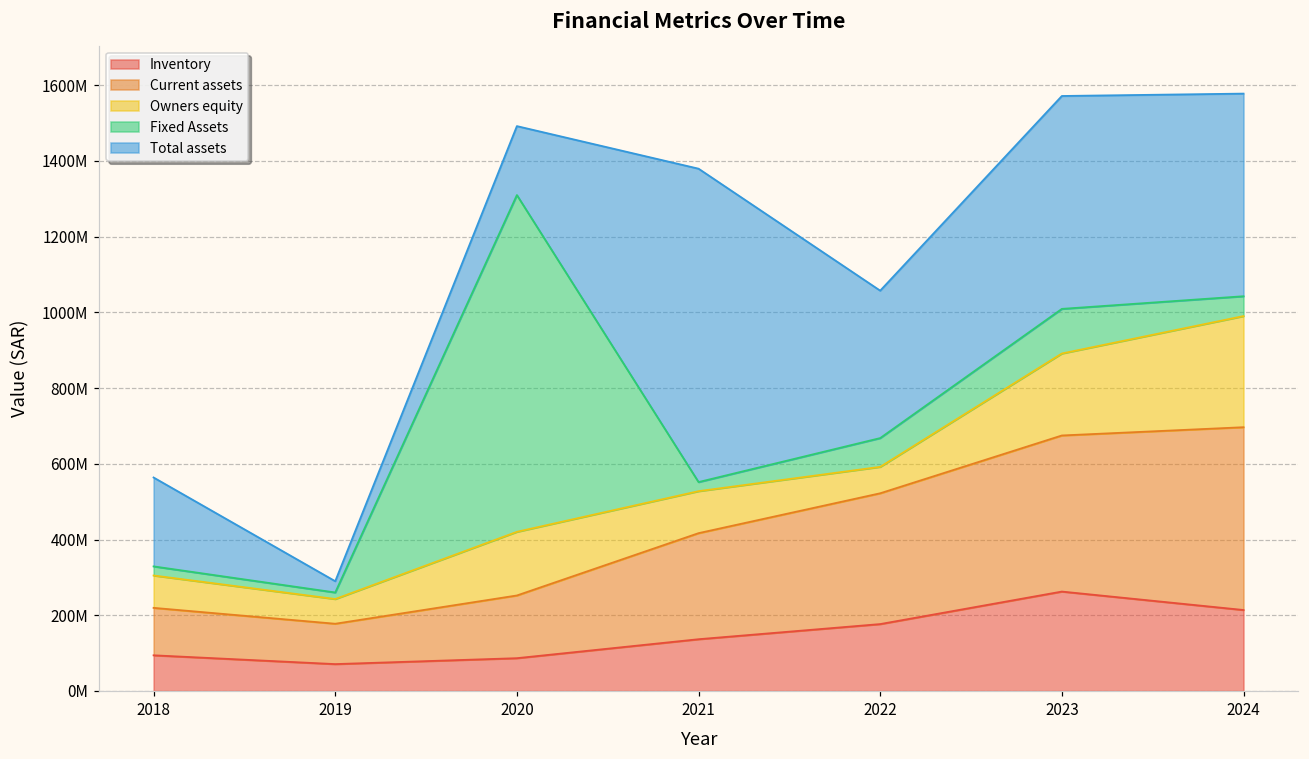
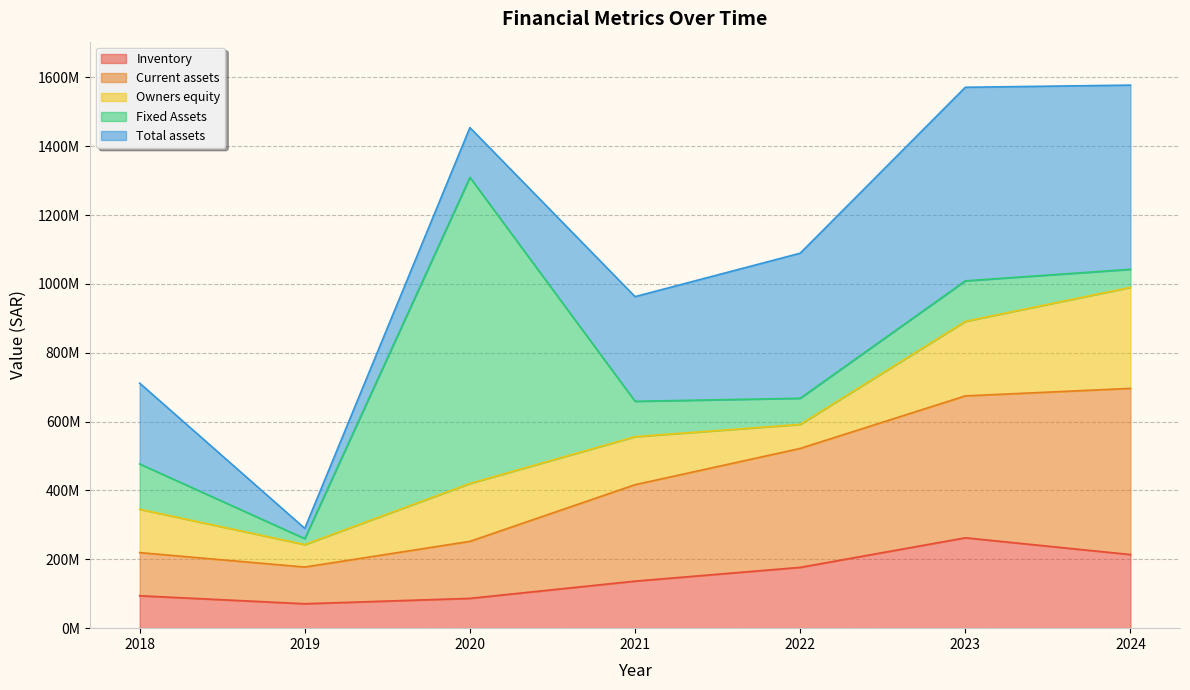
Owners equity, 2018: 90000000 -> 130000000
Fixed Assets, 2018: 20000000 -> 130000000
Total assets, 2020: 180000000 -> 140000000
Owners equity, 2021: 110000000 -> 140000000
Fixed Assets, 2021: 20000000 -> 100000000
Total assets, 2021: 830000000 -> 300000000
Total assets, 2022: 390000000 -> 420000000
